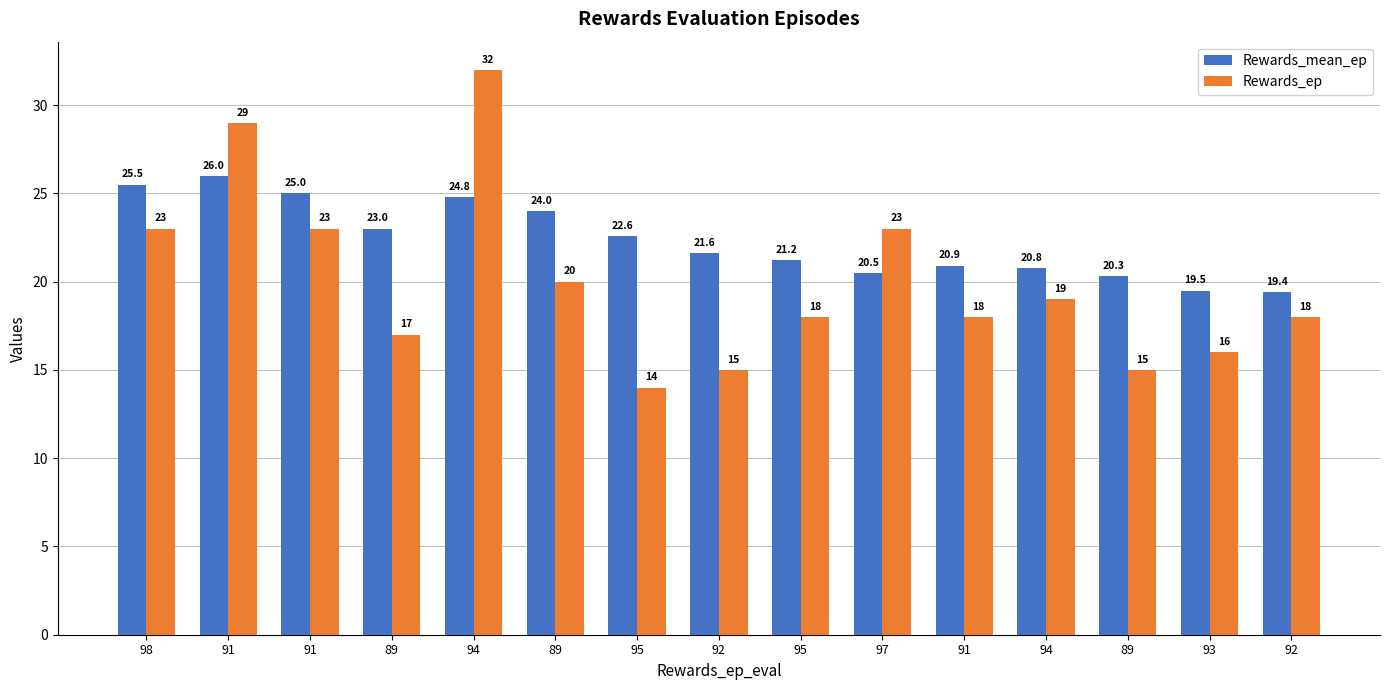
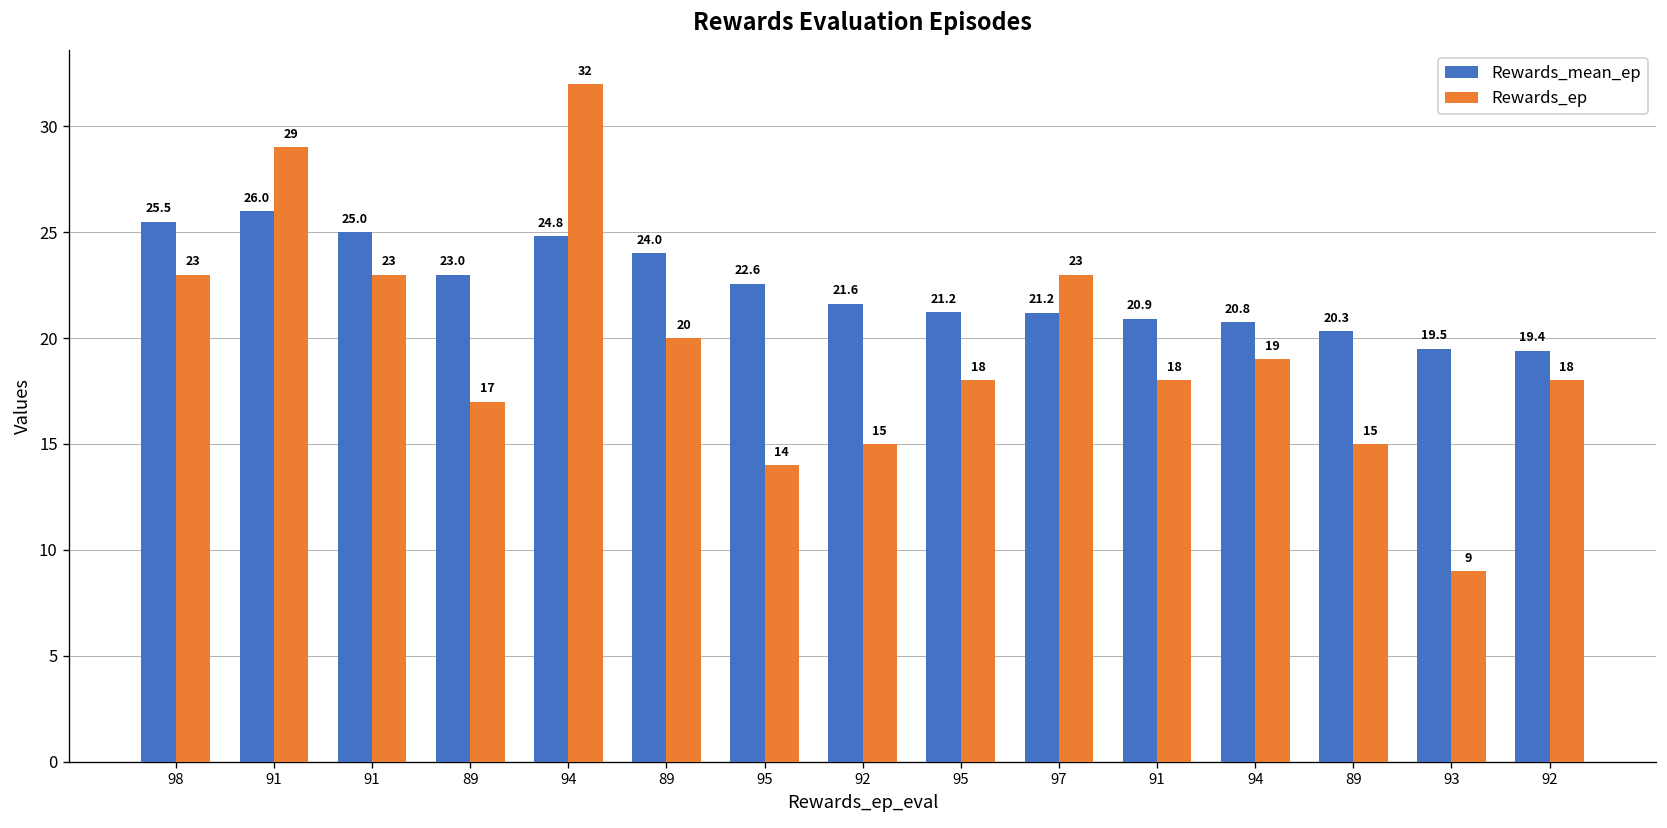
Rewards_mean_ep, 97: 20.5 -> 21.2
Rewards_ep, 93: 16 -> 9
